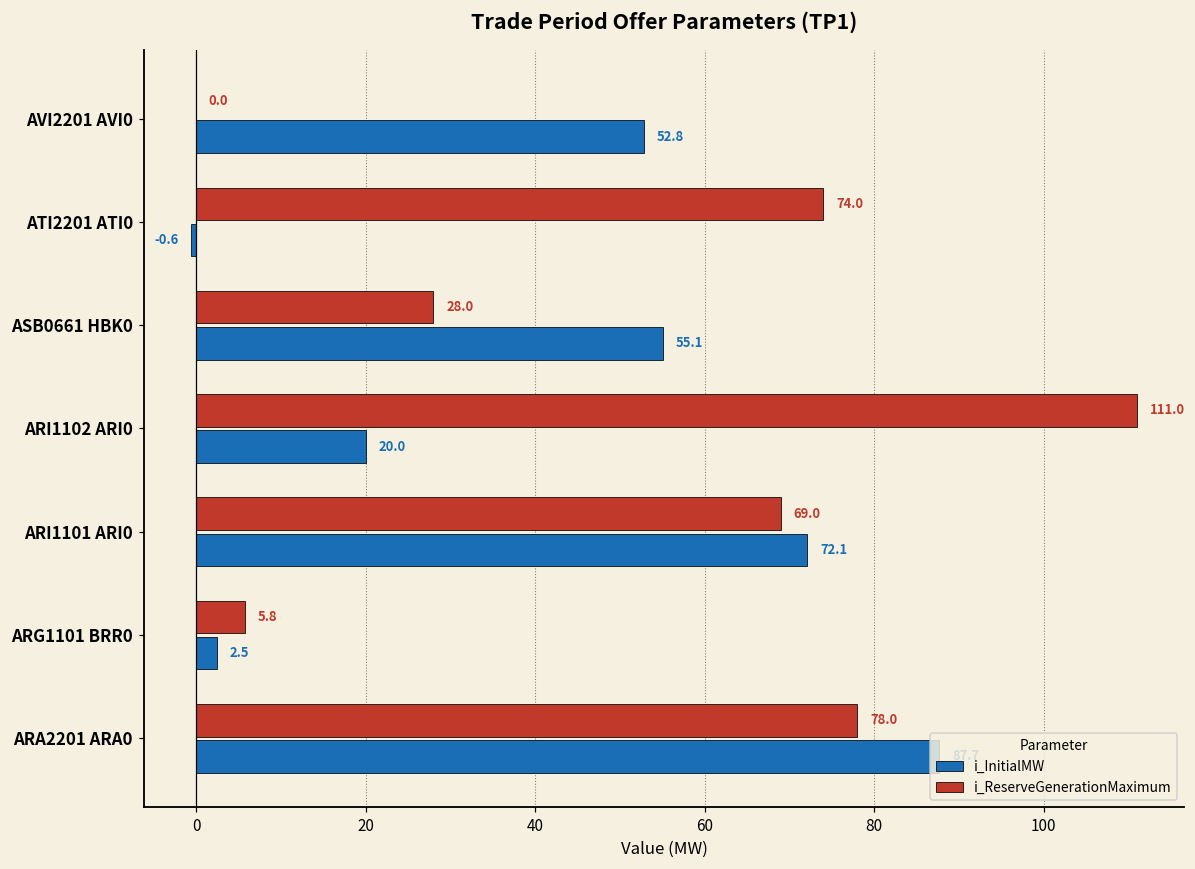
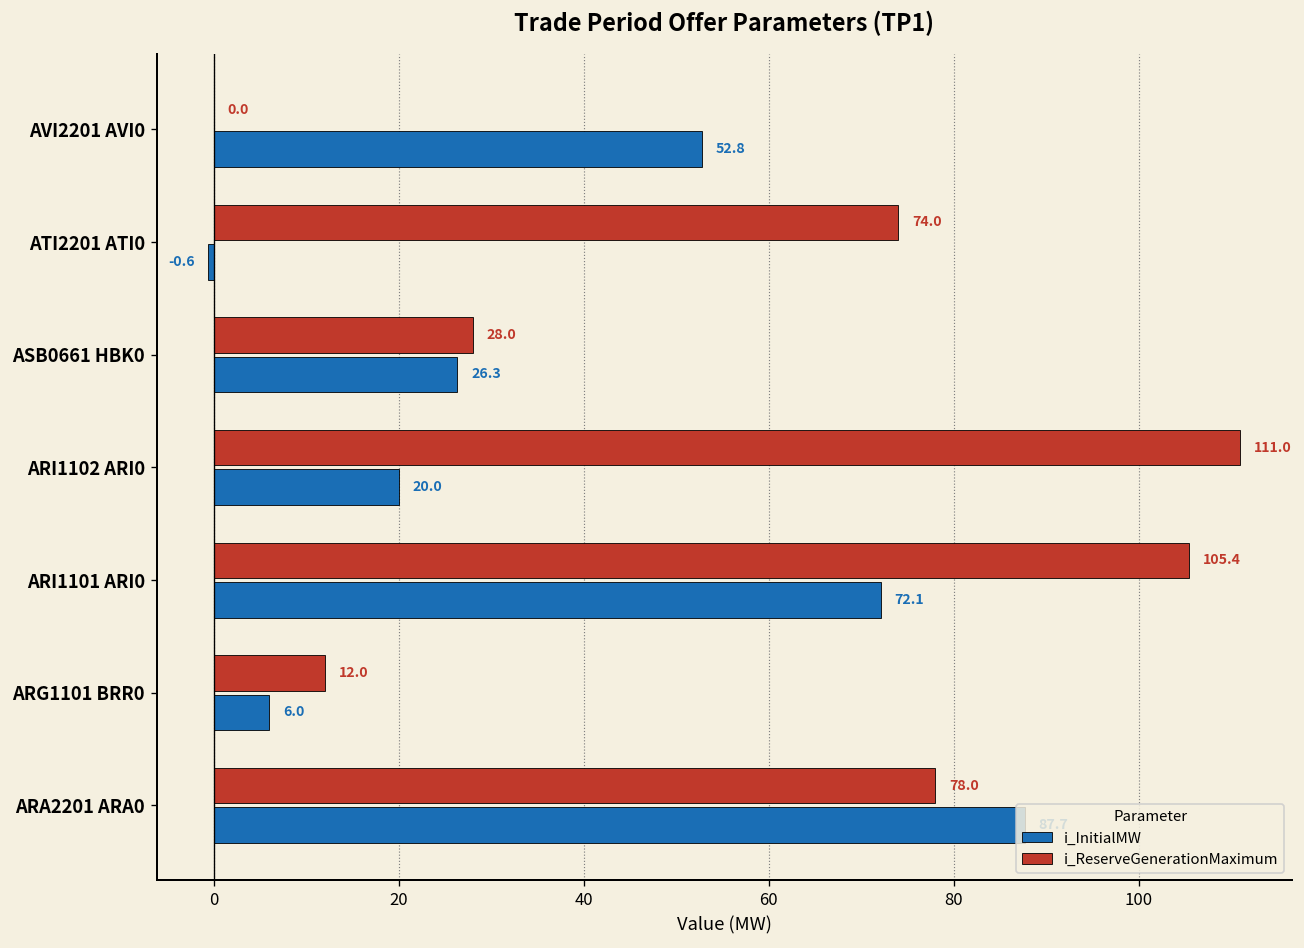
i_InitialMW, ASB0661 HBK0: 55.1 -> 26.3
i_ReserveGenerationMaximum, ARI1101 ARI0: 69.0 -> 105.4
i_ReserveGenerationMaximum, ARG1101 BRR0: 5.8 -> 12.0
i_InitialMW, ARG1101 BRR0: 2.5 -> 6.0
